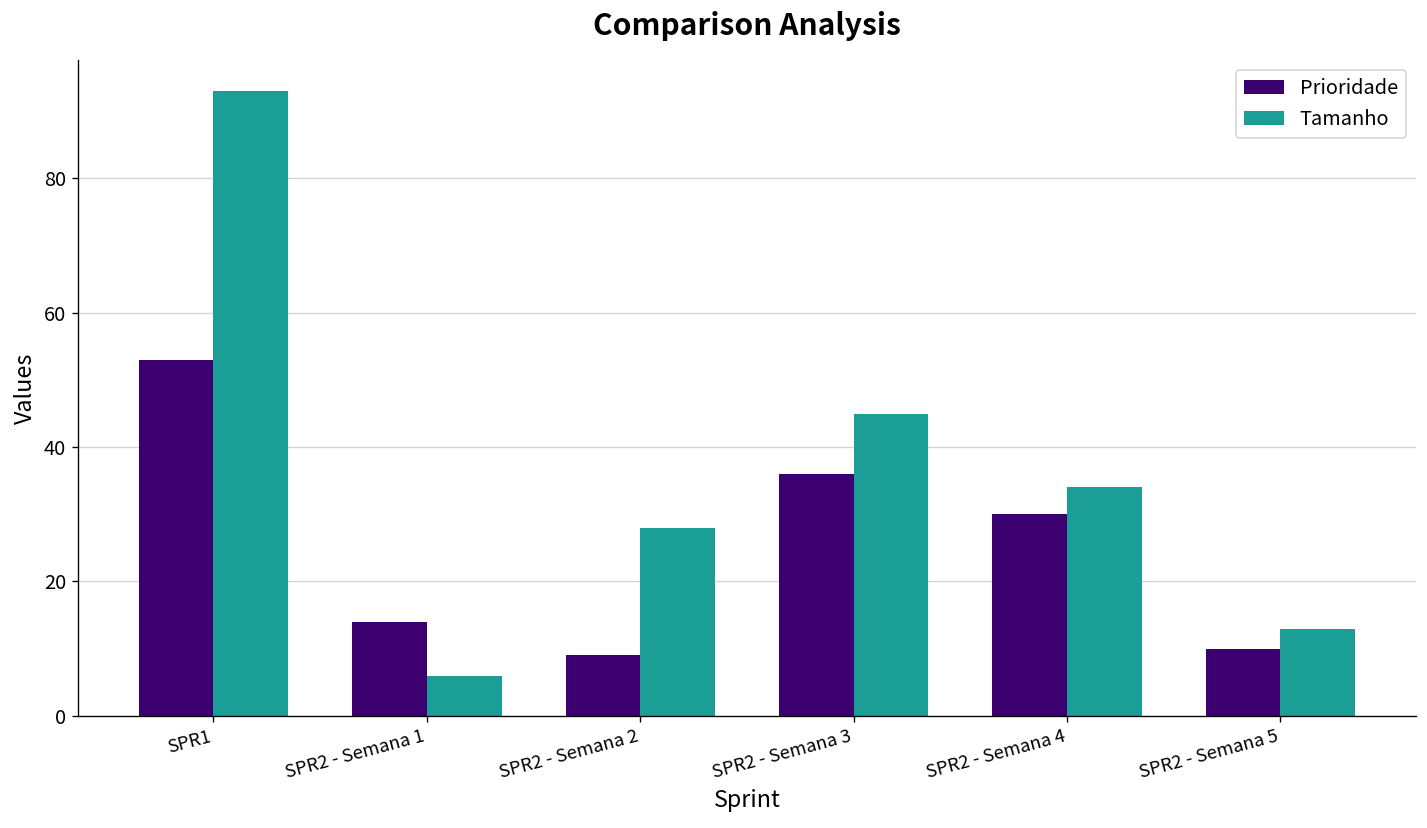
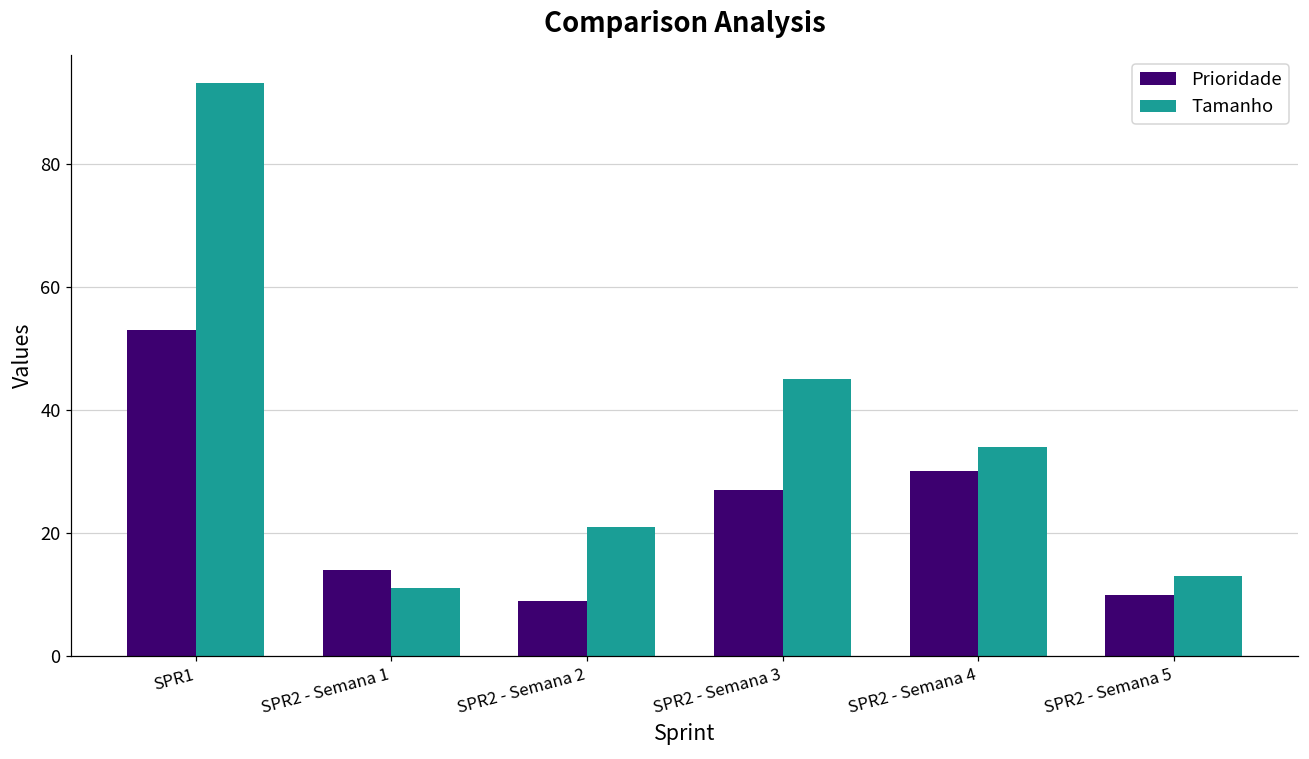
Tamanho, SPR2 - Semana 1: 6 -> 11
Tamanho, SPR2 - Semana 2: 28 -> 21
Prioridade, SPR2 - Semana 3: 36 -> 27
